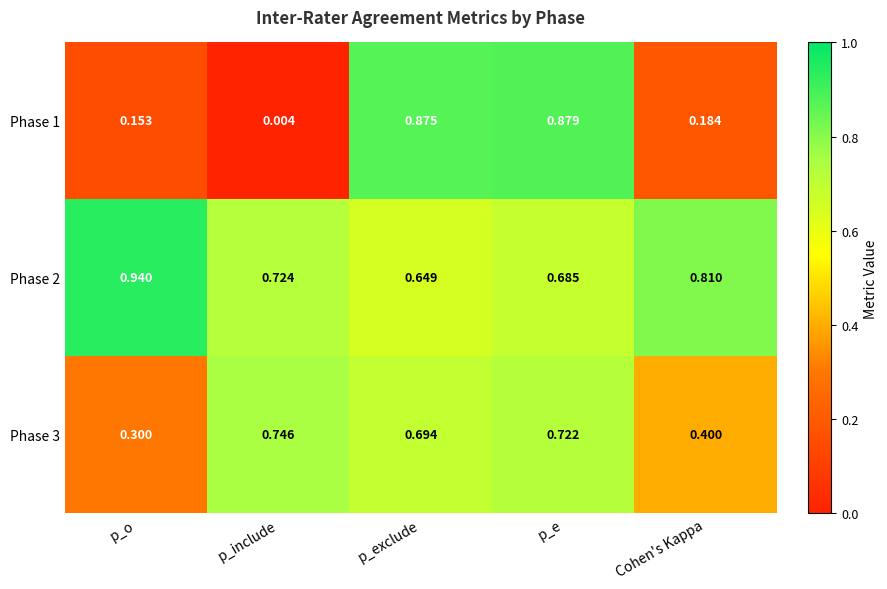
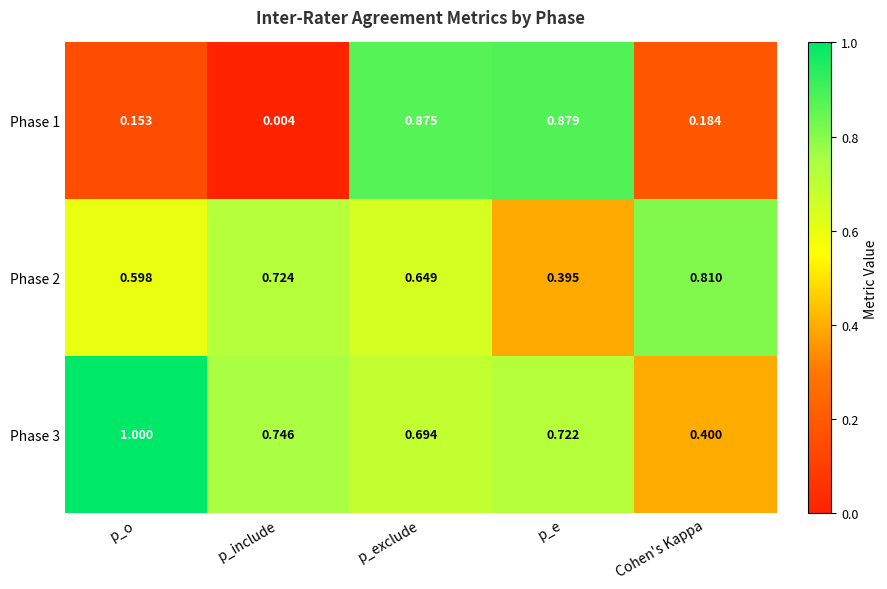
Phase 2, p_o: 0.940 -> 0.598
Phase 2, p_e: 0.685 -> 0.395
Phase 3, p_o: 0.300 -> 1.000
